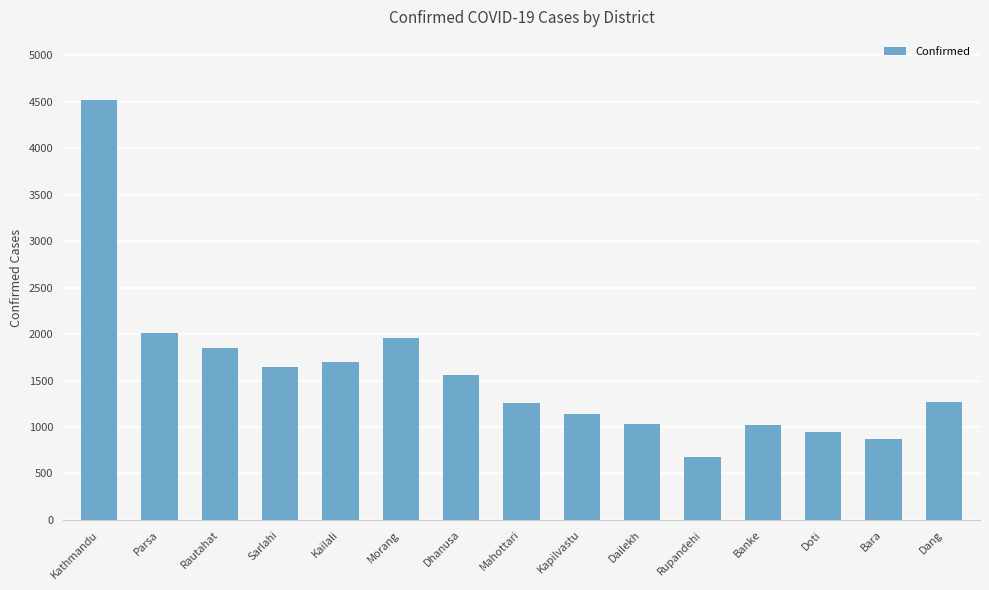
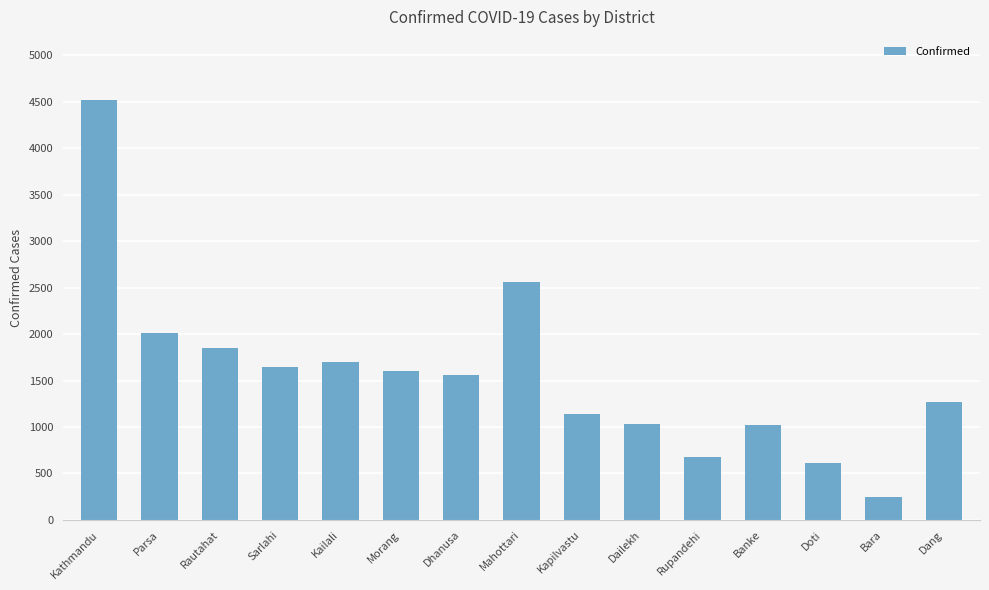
Morang: 2000 -> 1600
Mahottari: 1300 -> 2600
Doti: 900 -> 600
Bara: 900 -> 200
